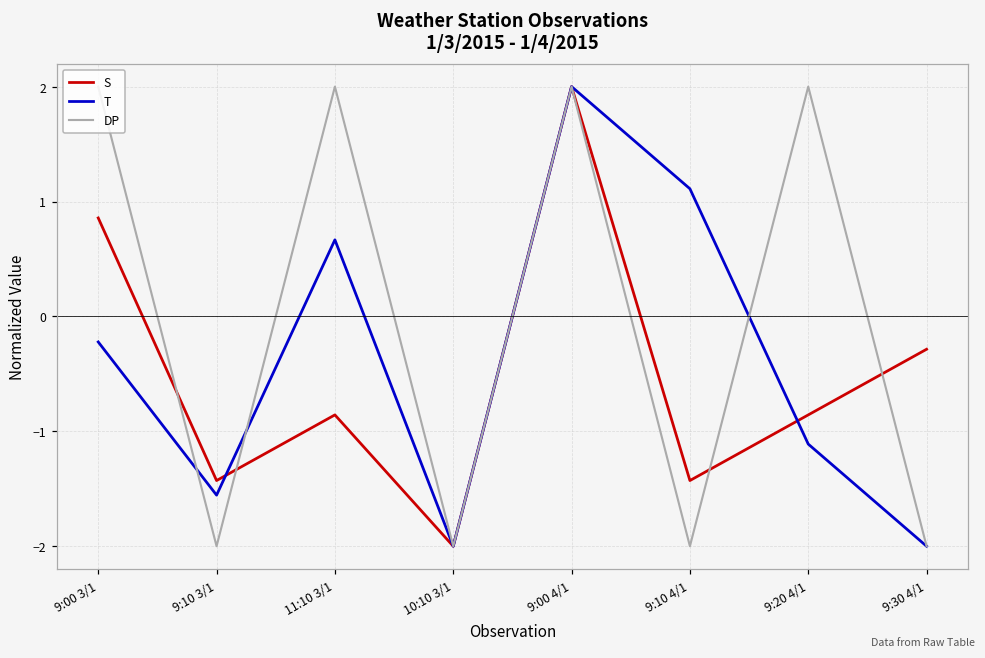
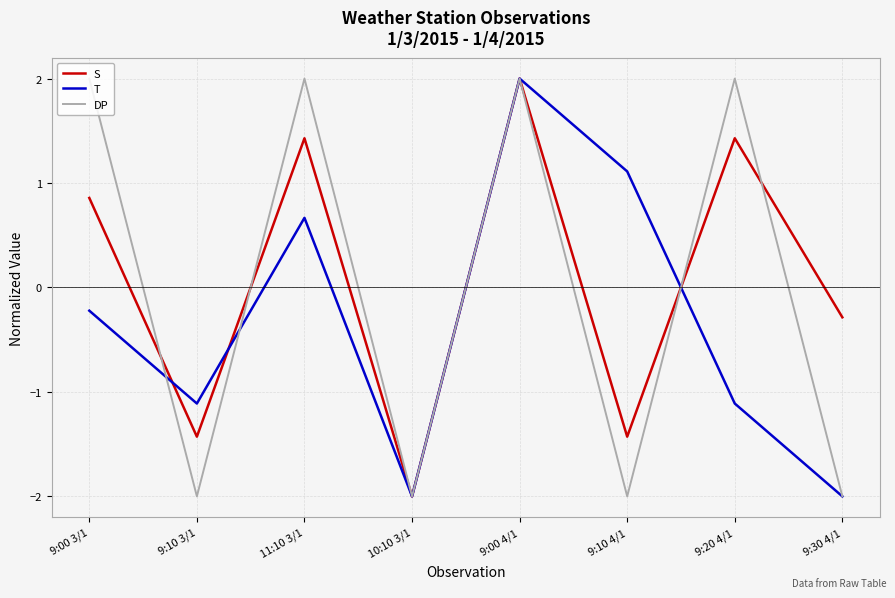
T, 9:10 3/1: -1.56 -> -1.11
S, 11:10 3/1: -0.86 -> 1.43
S, 9:20 4/1: -0.86 -> 1.43
